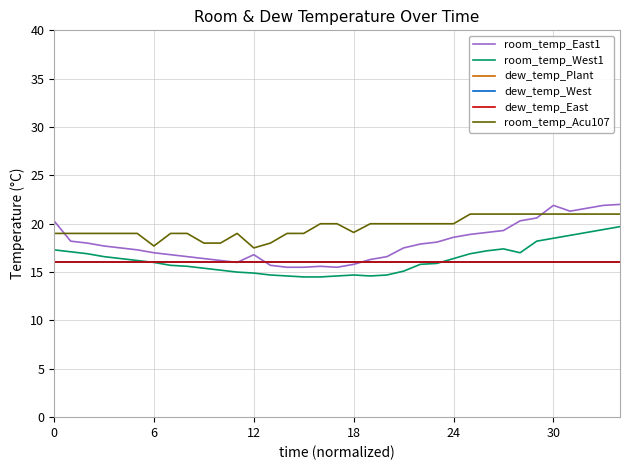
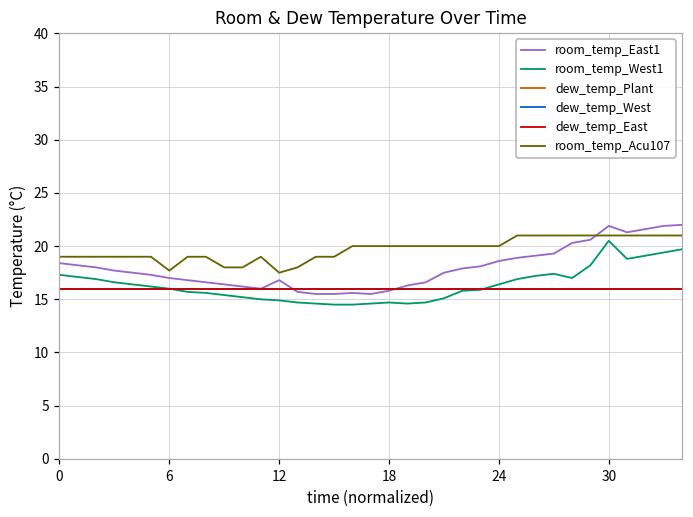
room_temp_East1, 0: 20 -> 18
room_temp_Acu107, 18: 19 -> 20
room_temp_West1, 30: 19 -> 21
